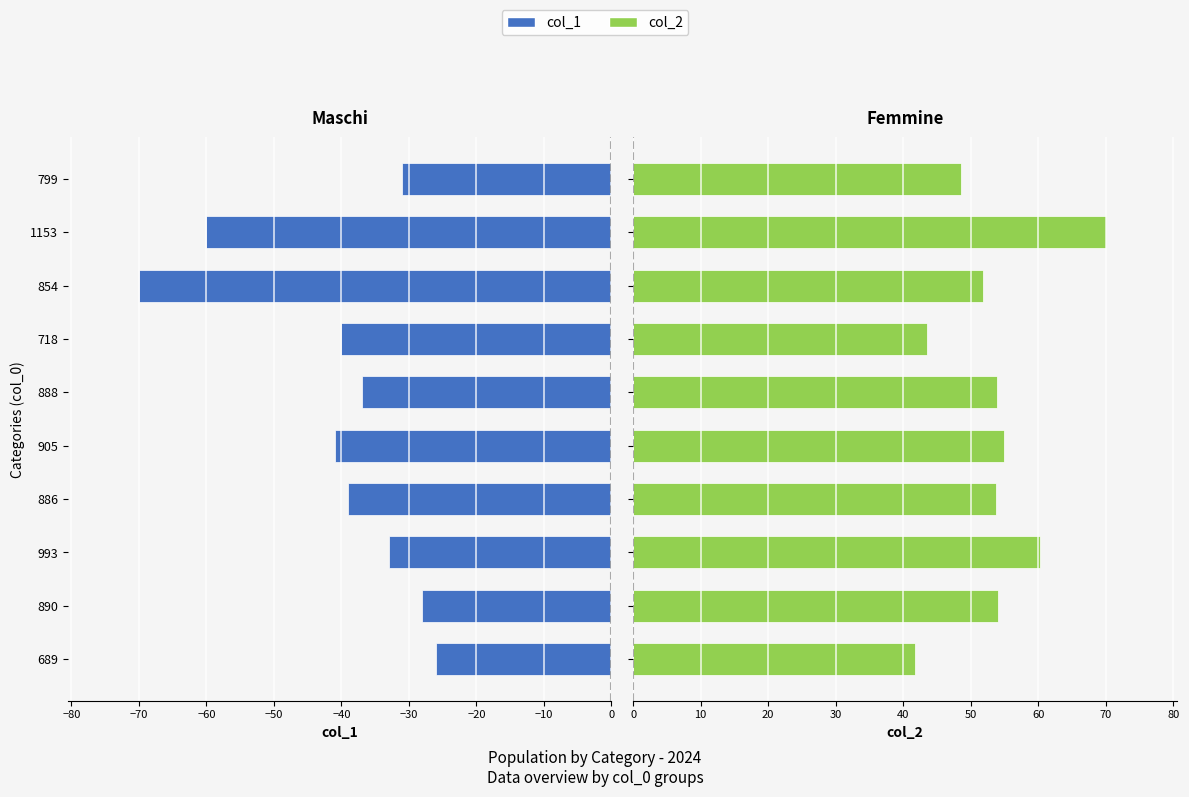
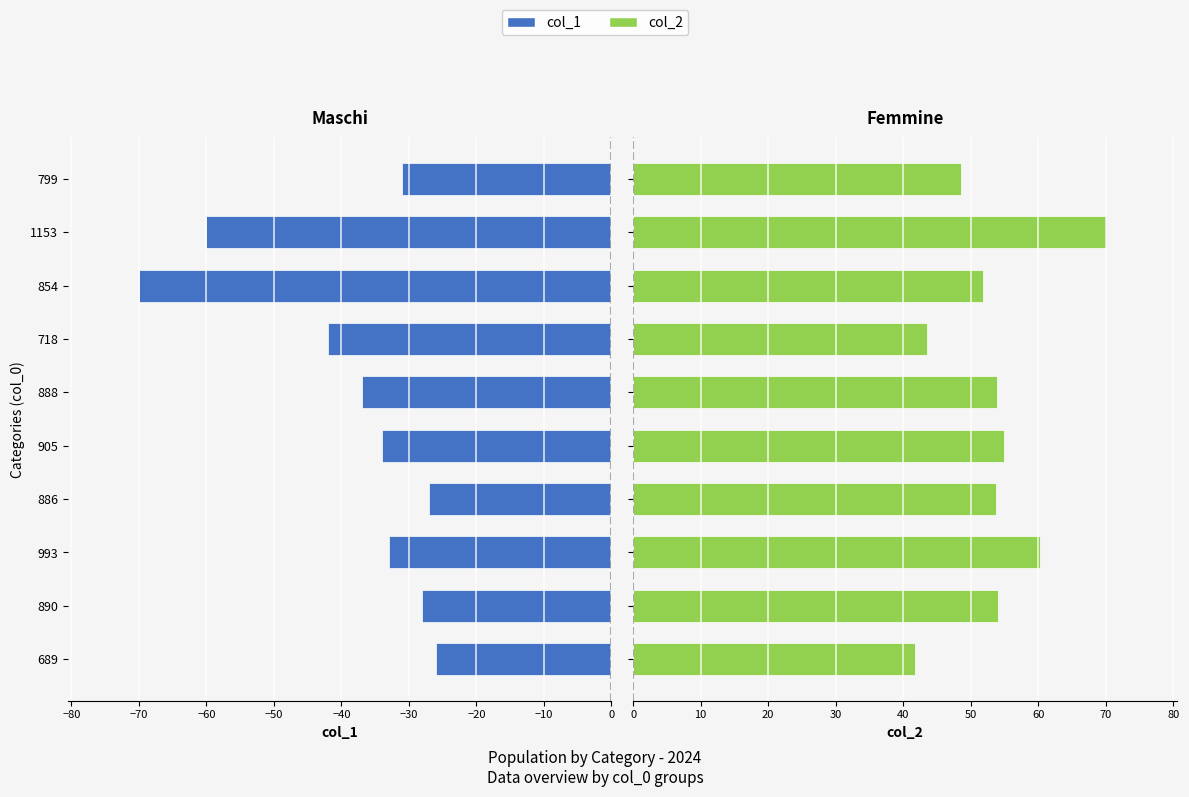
Maschi, 718: -40 -> -42
Maschi, 905: -41 -> -34
Maschi, 886: -39 -> -27
